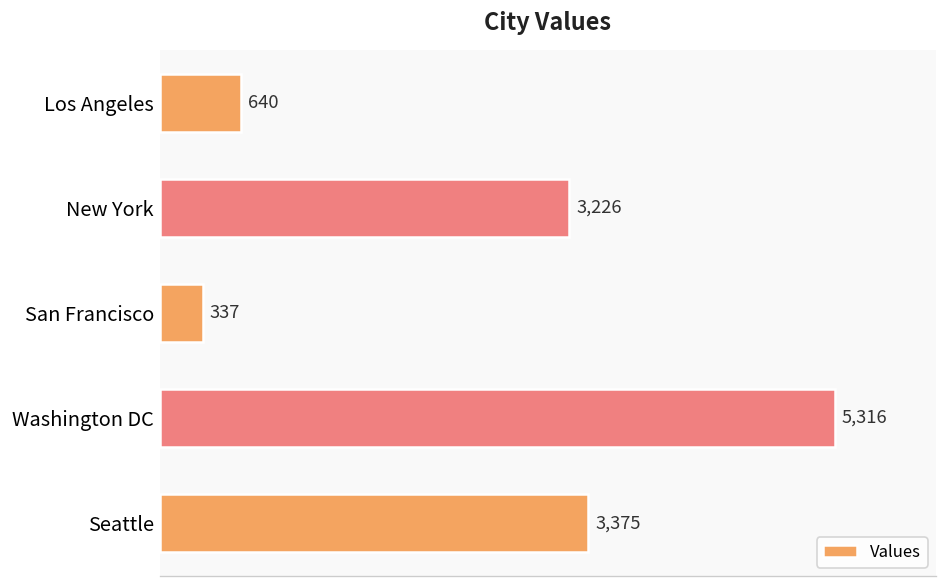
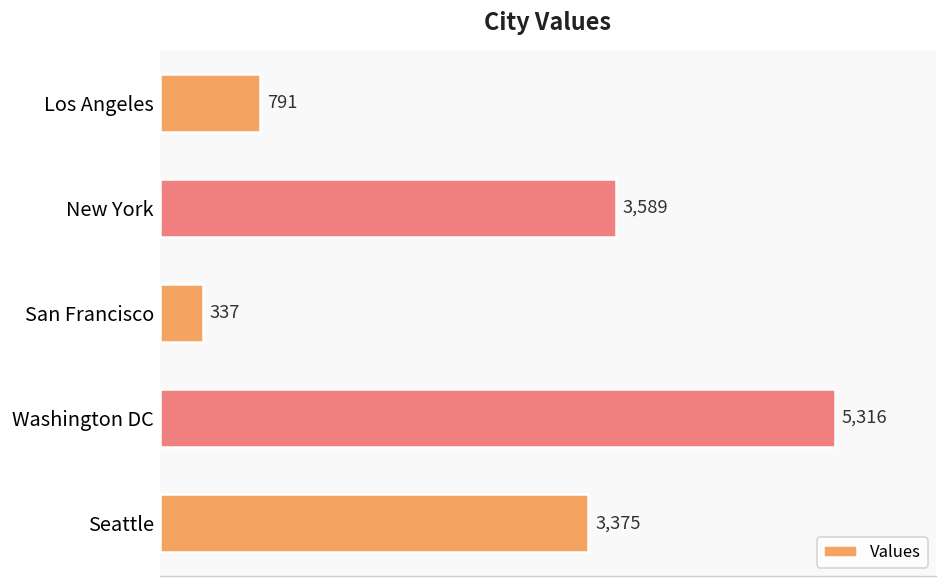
Los Angeles: 640 -> 791
New York: 3,226 -> 3,589
